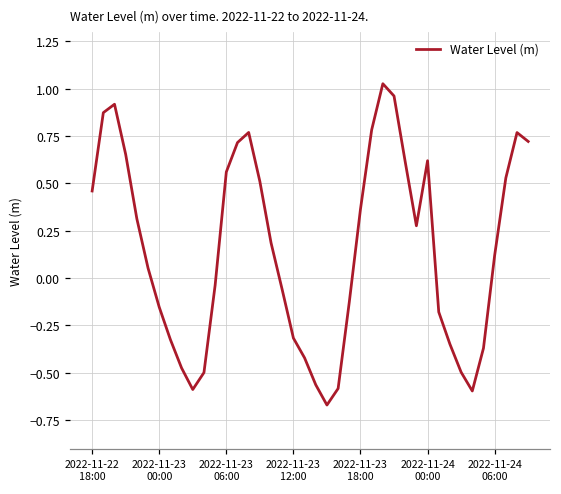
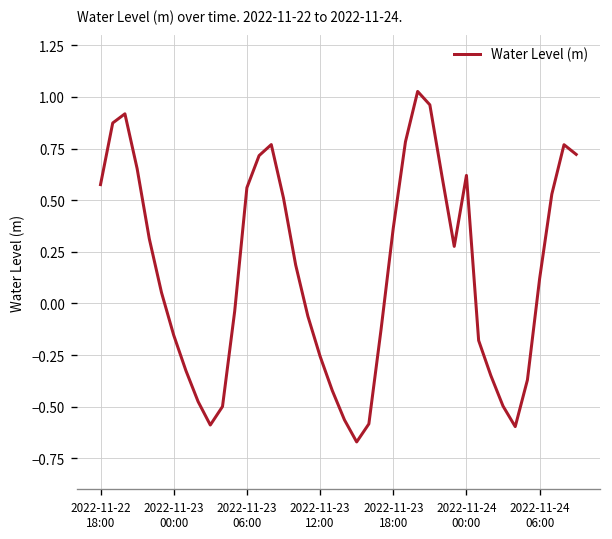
2022-11-22 18:00: 0.46 -> 0.58
2022-11-23 12:00: -0.32 -> -0.26
